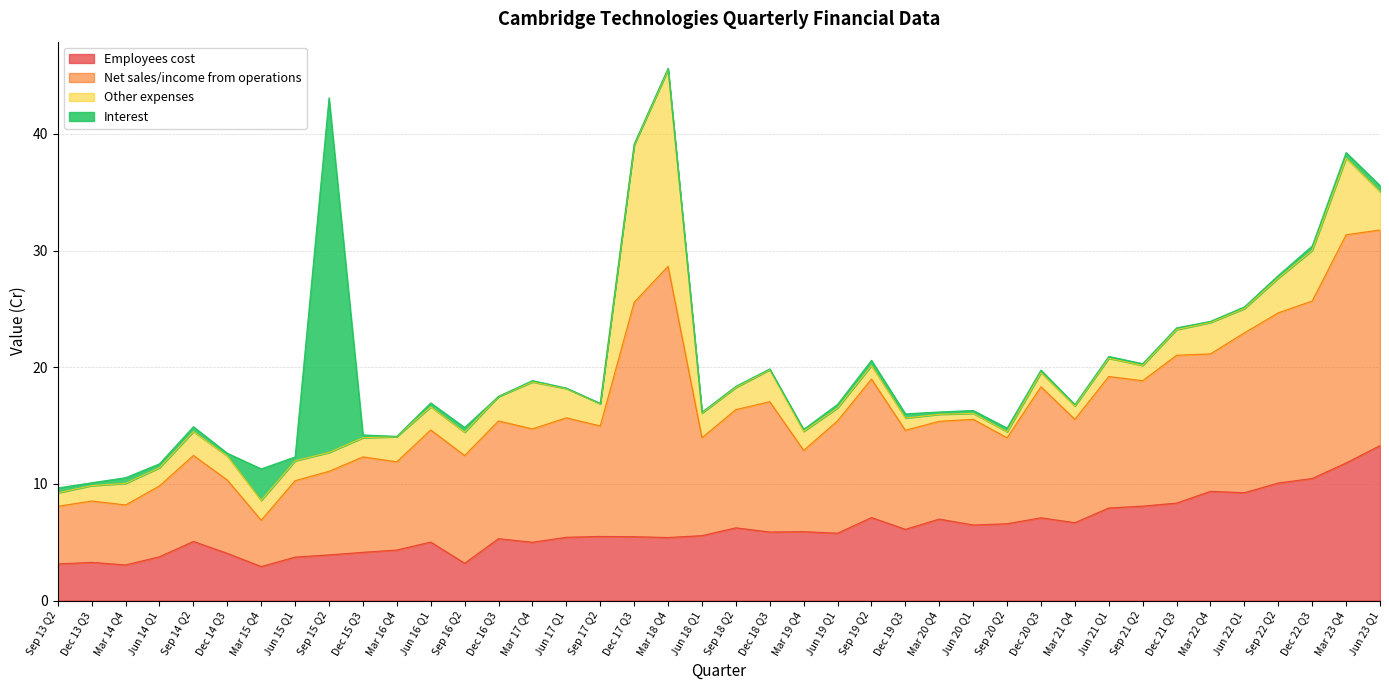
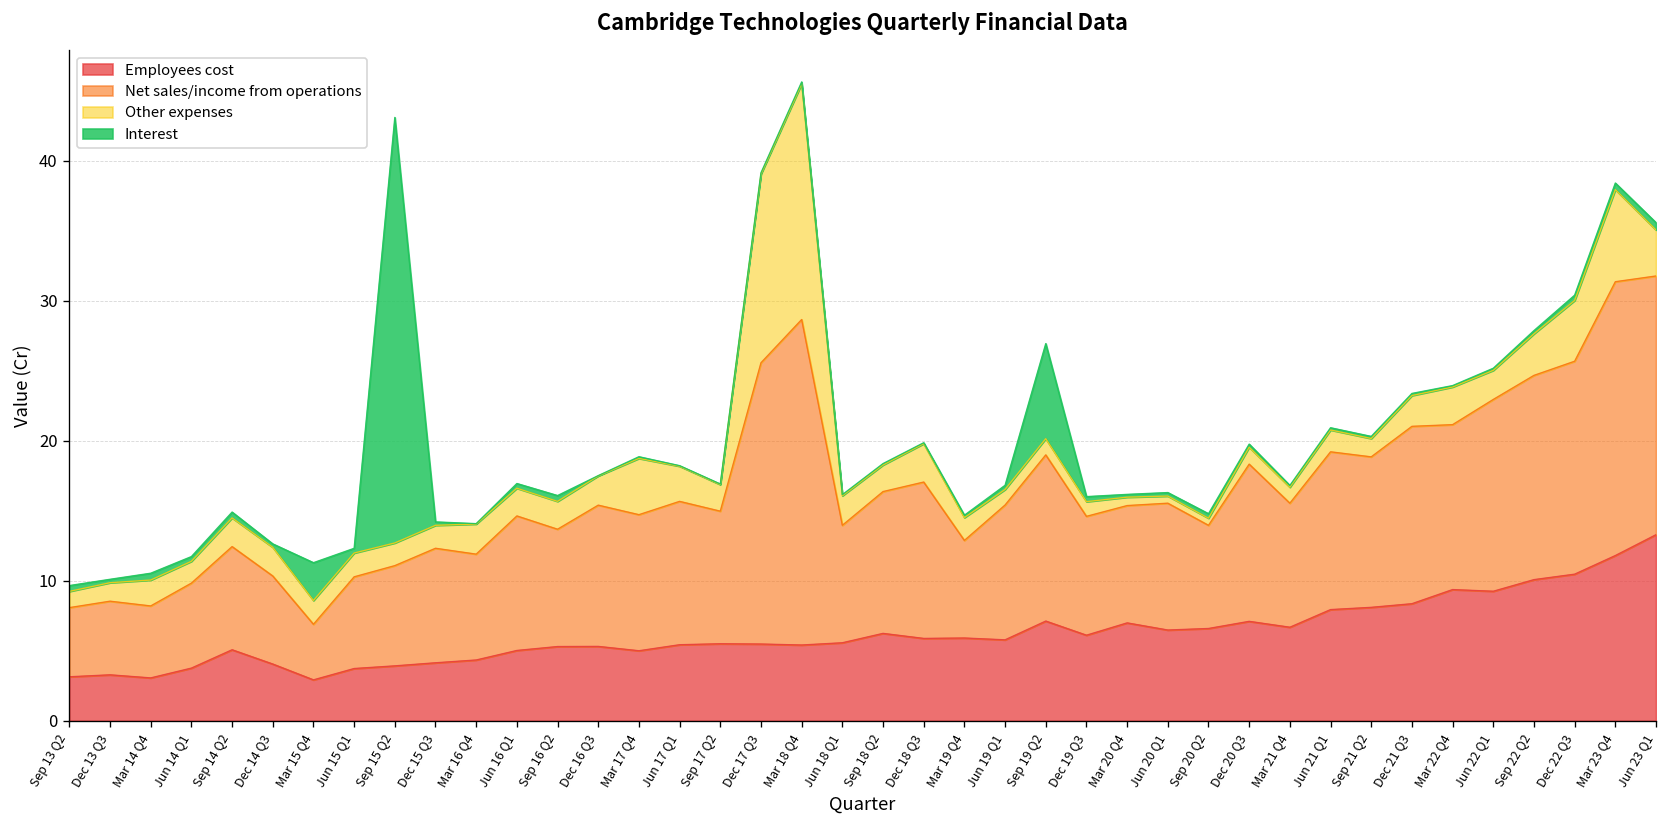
Employees cost, Sep 16 Q2: 3.2 -> 5.3
Net sales/income from operations, Sep 16 Q2: 9.2 -> 8.4
Interest, Sep 19 Q2: 0.4 -> 6.8
